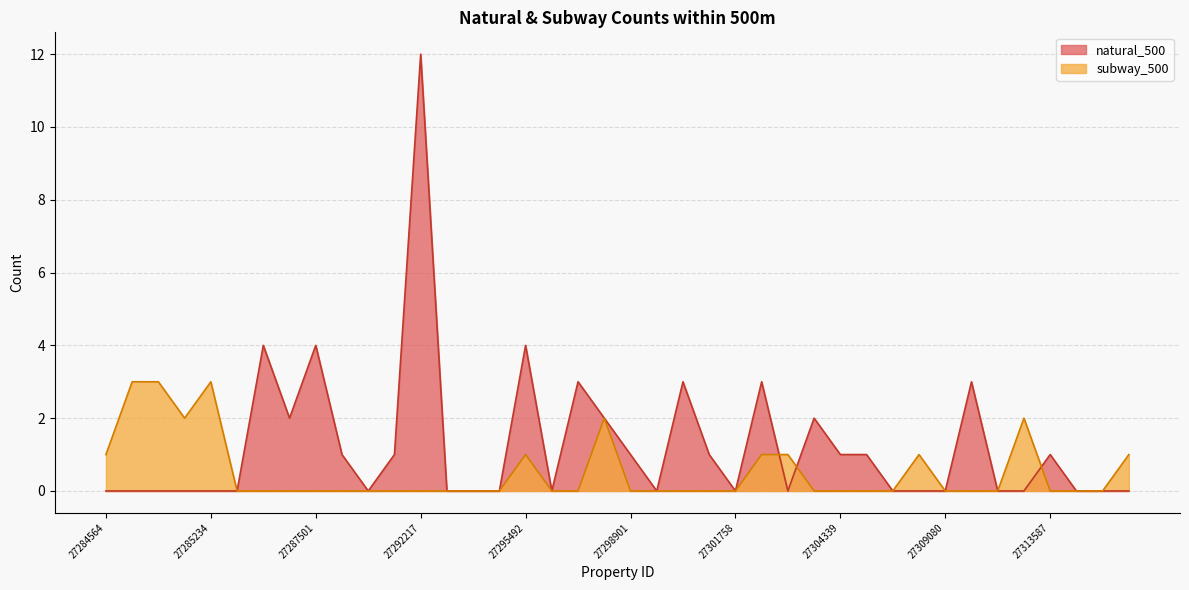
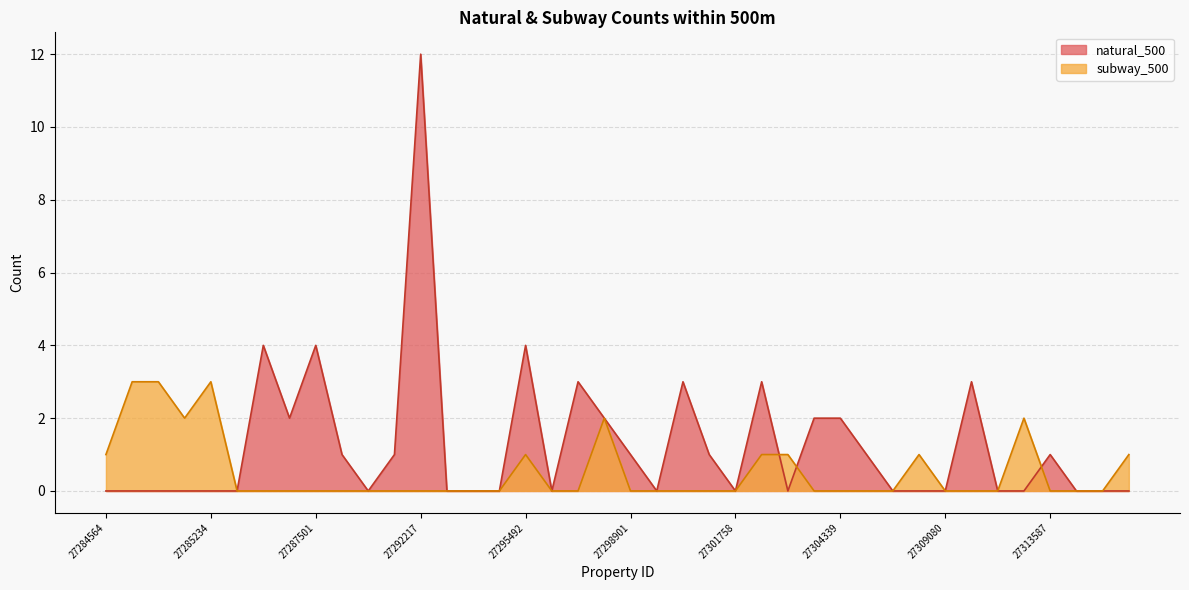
natural_500, 27304339: 1 -> 2
